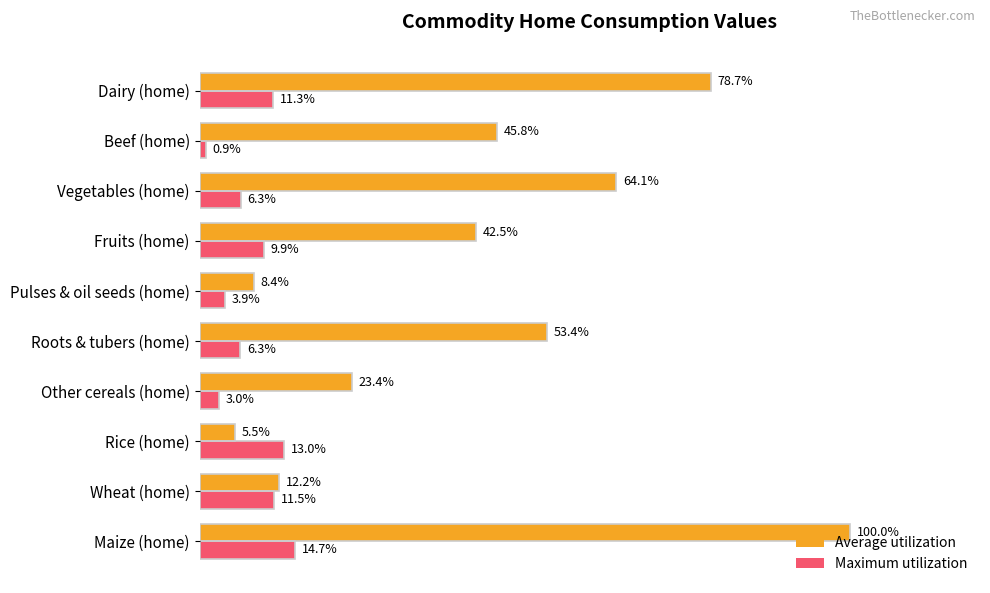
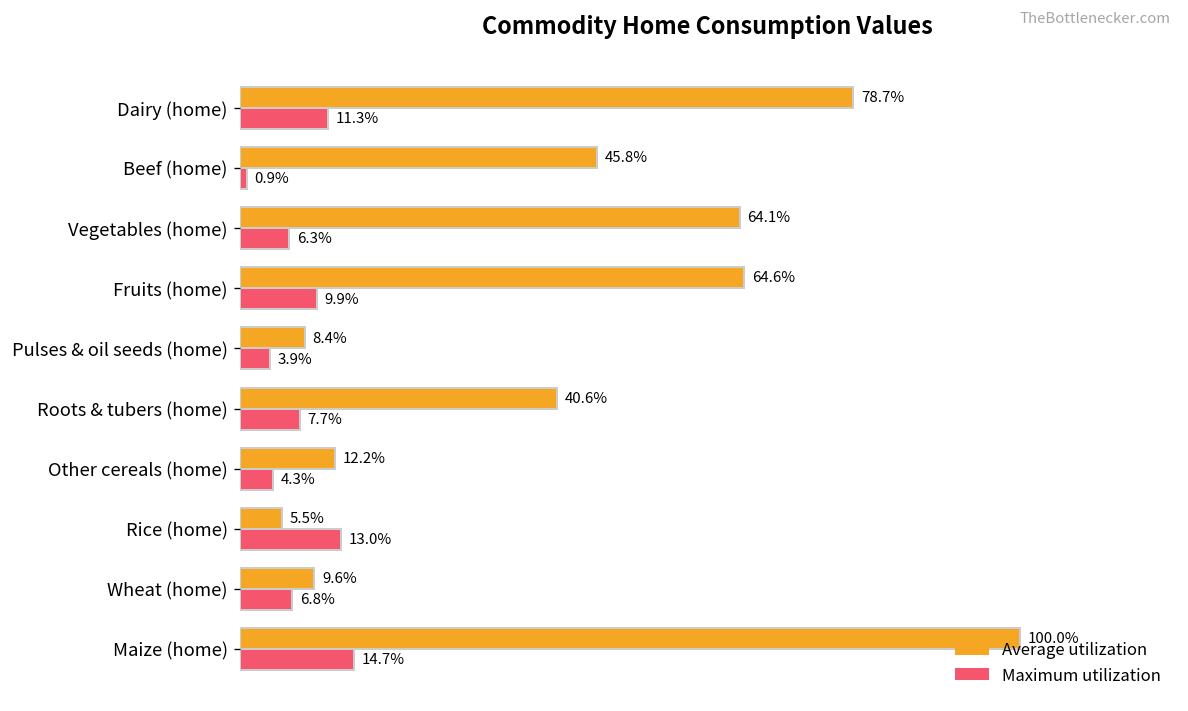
Average utilization, Fruits (home): 42.5% -> 64.6%
Average utilization, Roots & tubers (home): 53.4% -> 40.6%
Maximum utilization, Roots & tubers (home): 6.3% -> 7.7%
Average utilization, Other cereals (home): 23.4% -> 12.2%
Maximum utilization, Other cereals (home): 3.0% -> 4.3%
Average utilization, Wheat (home): 12.2% -> 9.6%
Maximum utilization, Wheat (home): 11.5% -> 6.8%
